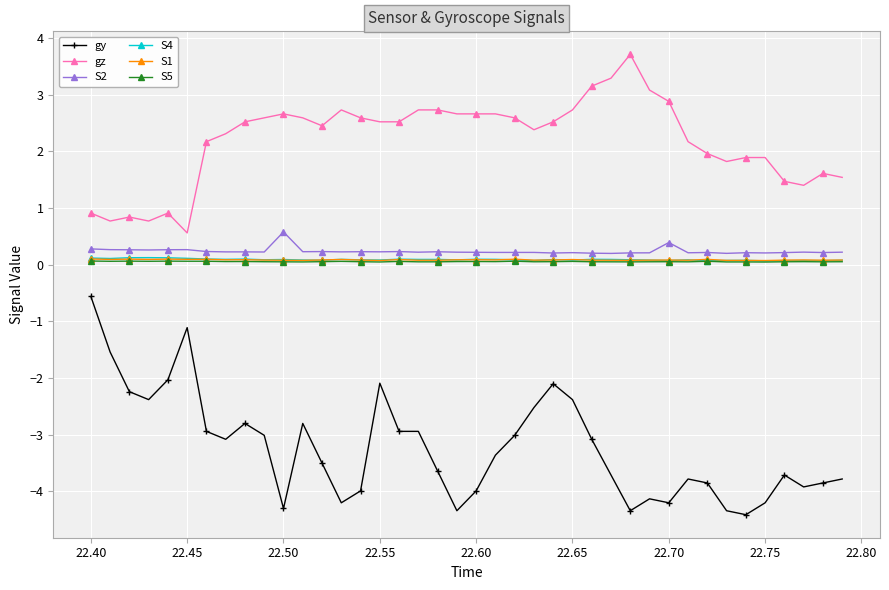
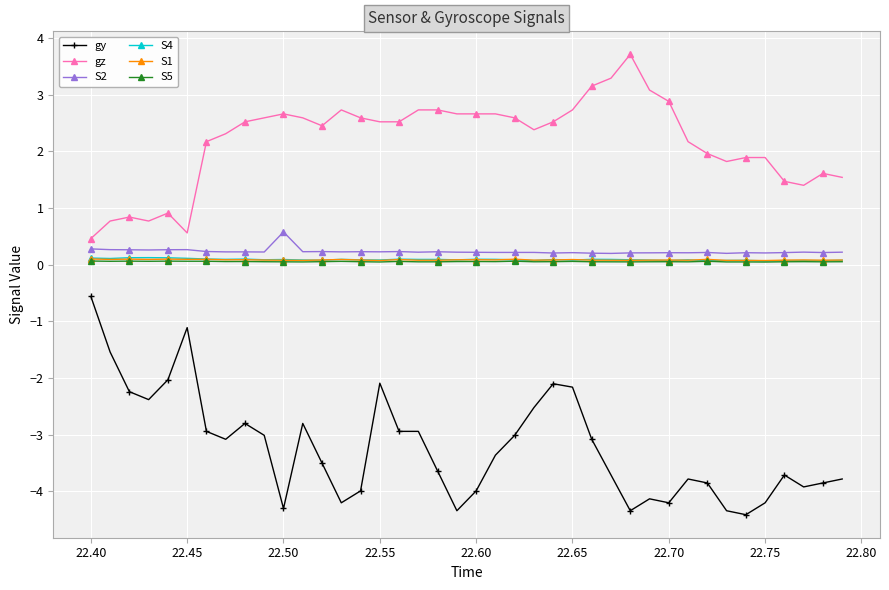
gz, 22.40: 0.9 -> 0.5
gy, 22.65: -2.4 -> -2.2
S2, 22.70: 0.4 -> 0.2
